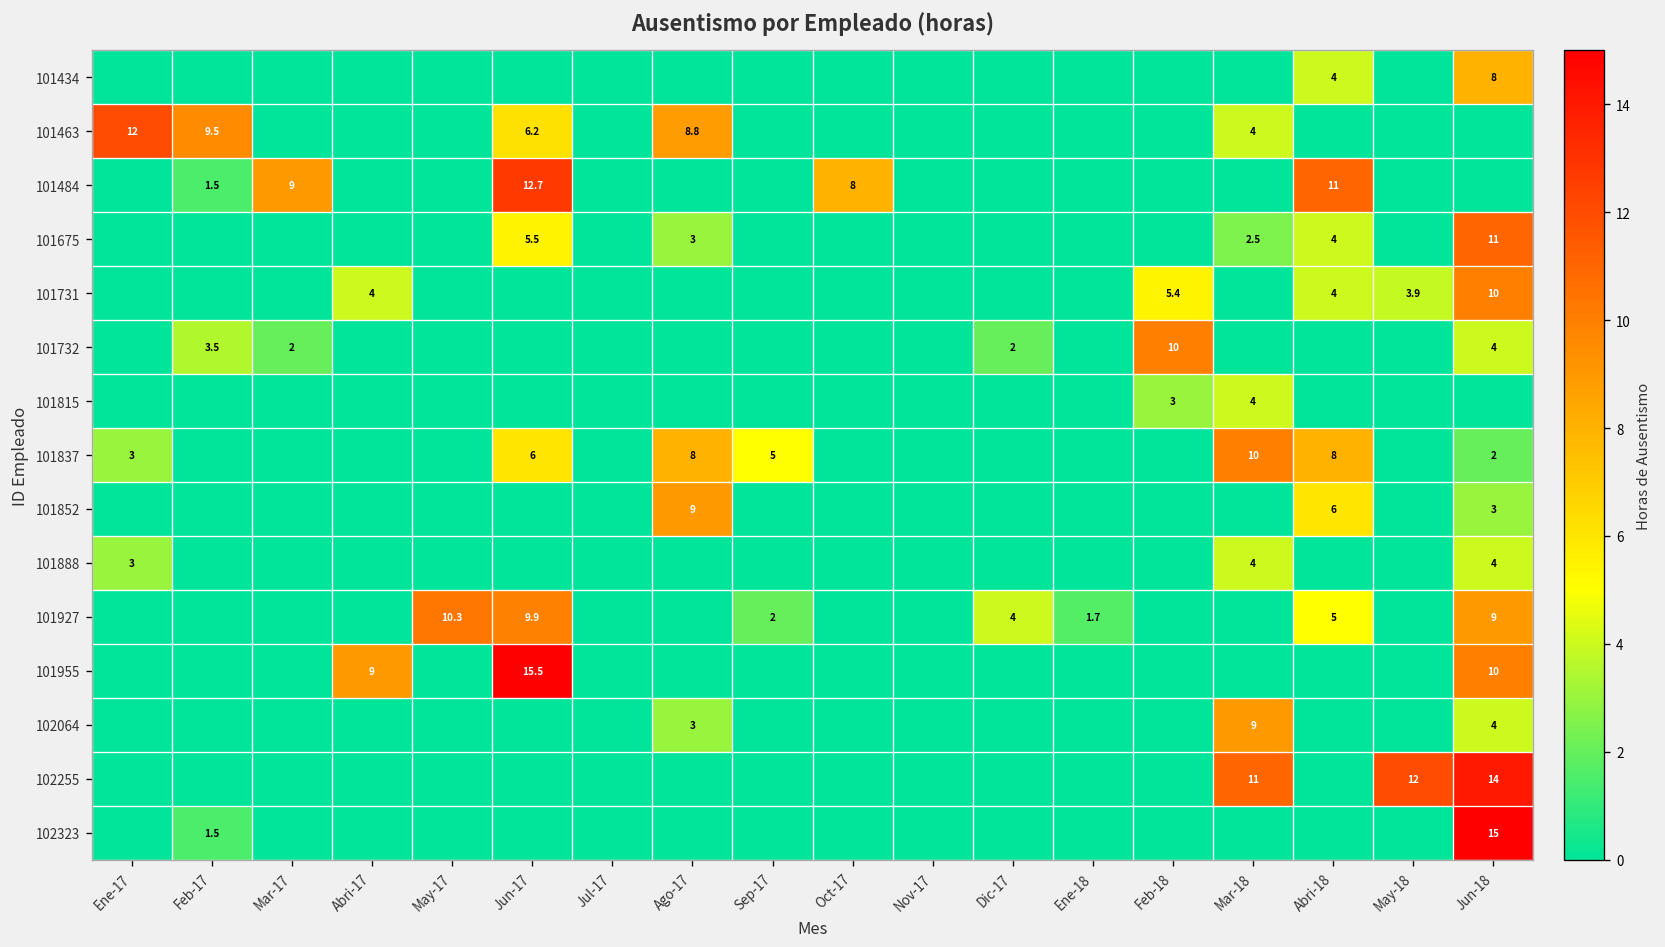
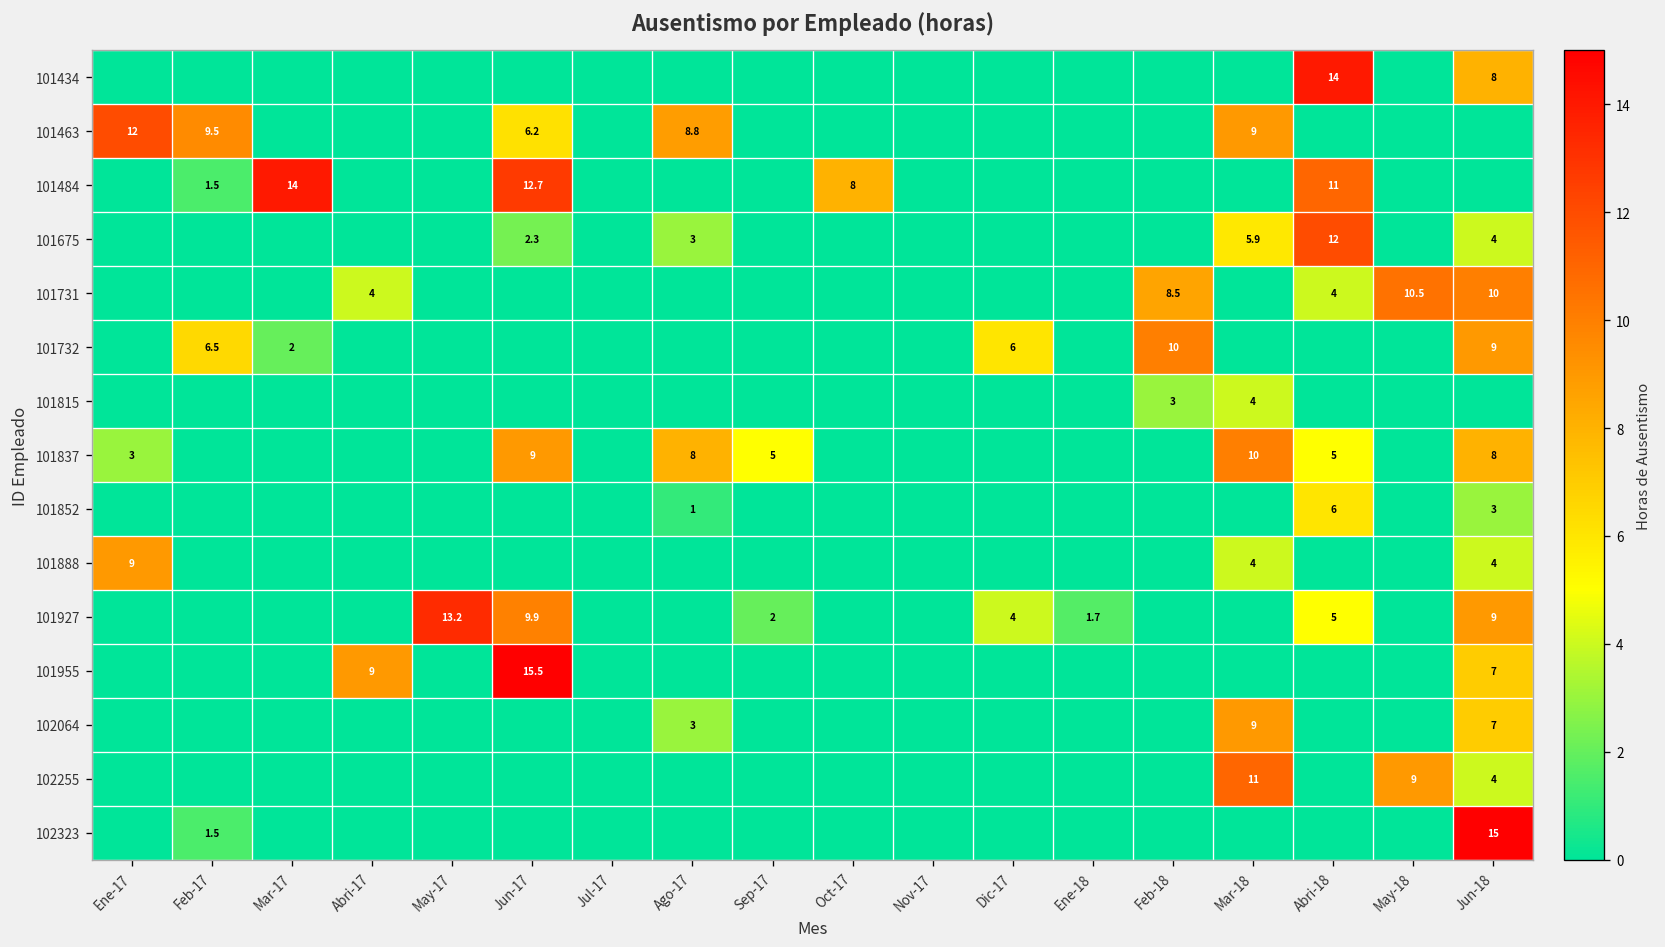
101434, Abri-18: 4 -> 14
101463, Mar-18: 4 -> 9
101484, Mar-17: 9 -> 14
101675, Jun-17: 5.5 -> 2.3
101675, Mar-18: 2.5 -> 5.9
101675, Abri-18: 4 -> 12
101675, Jun-18: 11 -> 4
101731, Feb-18: 5.4 -> 8.5
101731, May-18: 3.9 -> 10.5
101732, Feb-17: 3.5 -> 6.5
101732, Dic-17: 2 -> 6
101732, Jun-18: 4 -> 9
101837, Jun-17: 6 -> 9
101837, Abri-18: 8 -> 5
101837, Jun-18: 2 -> 8
101852, Ago-17: 9 -> 1
101888, Ene-17: 3 -> 9
101927, May-17: 10.3 -> 13.2
101955, Jun-18: 10 -> 7
102064, Jun-18: 4 -> 7
102255, May-18: 12 -> 9
102255, Jun-18: 14 -> 4
